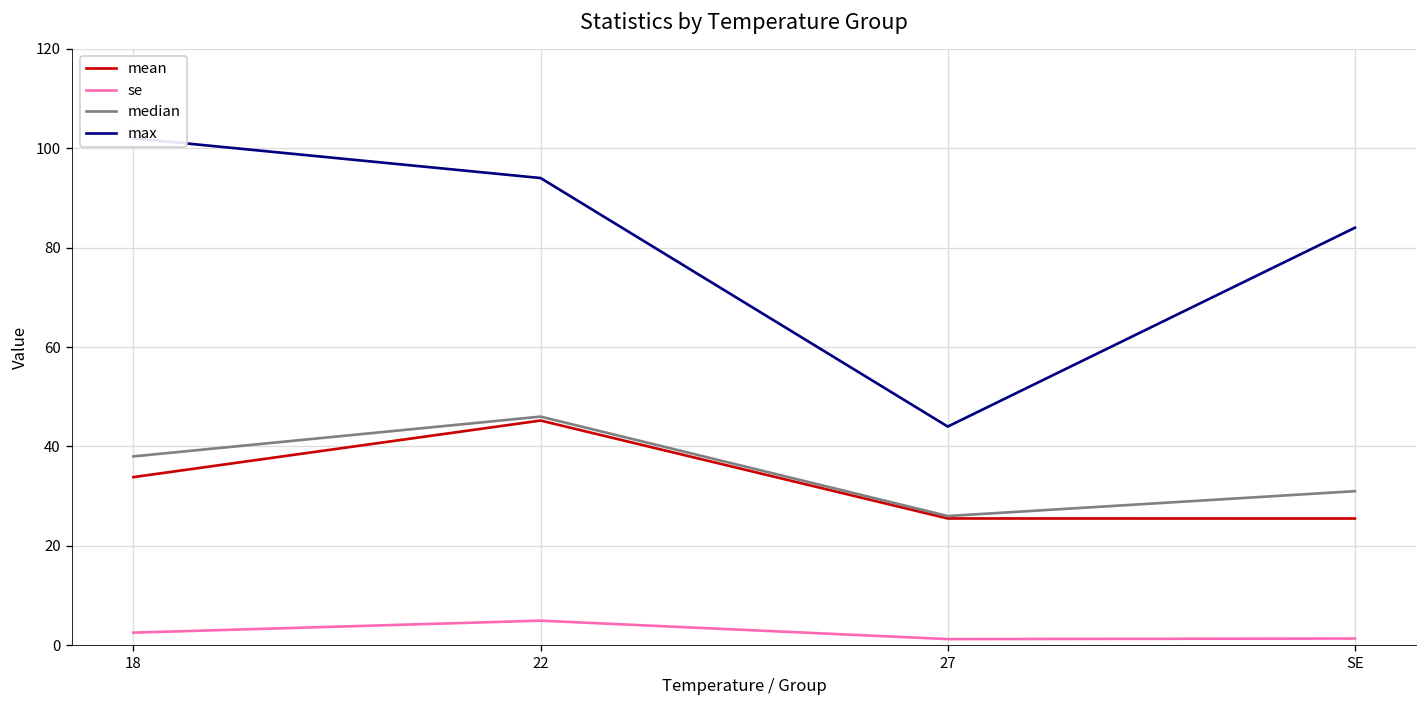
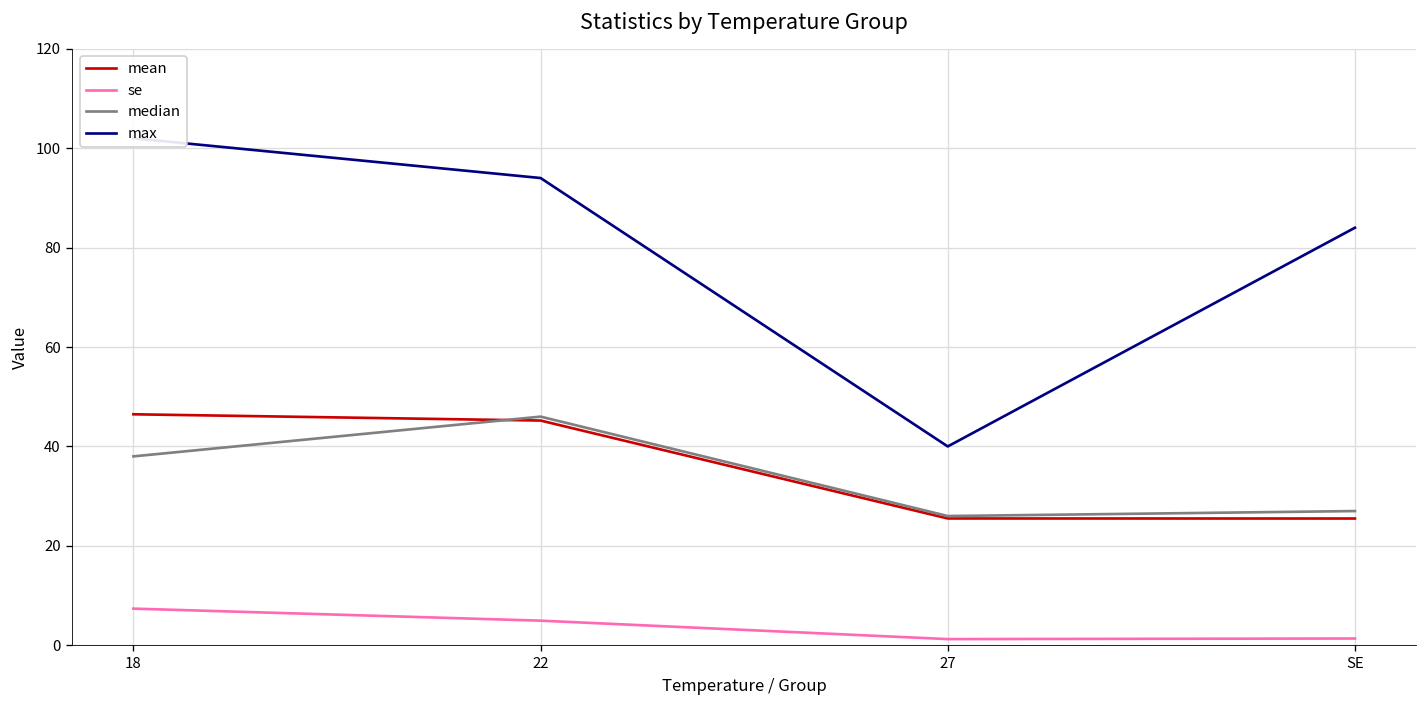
mean, 18: 34 -> 46
se, 18: 3 -> 7
max, 27: 44 -> 40
median, SE: 31 -> 27
